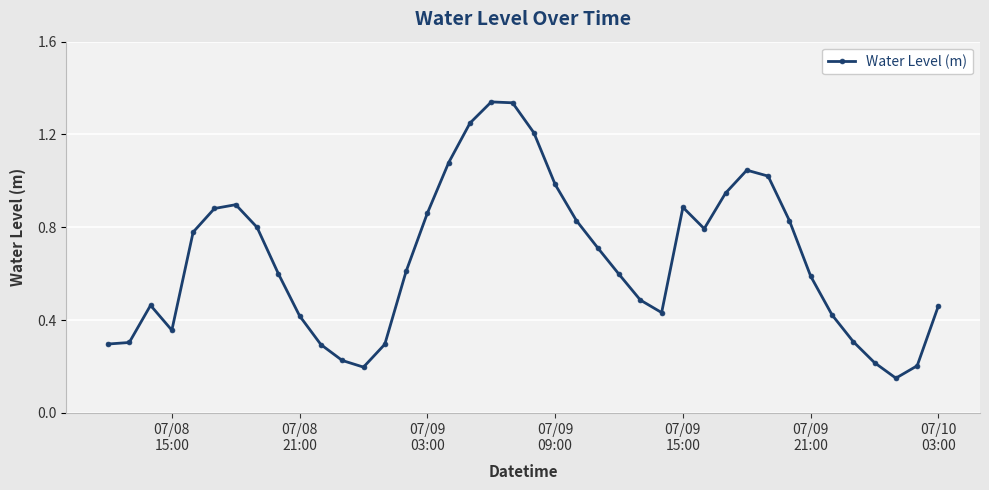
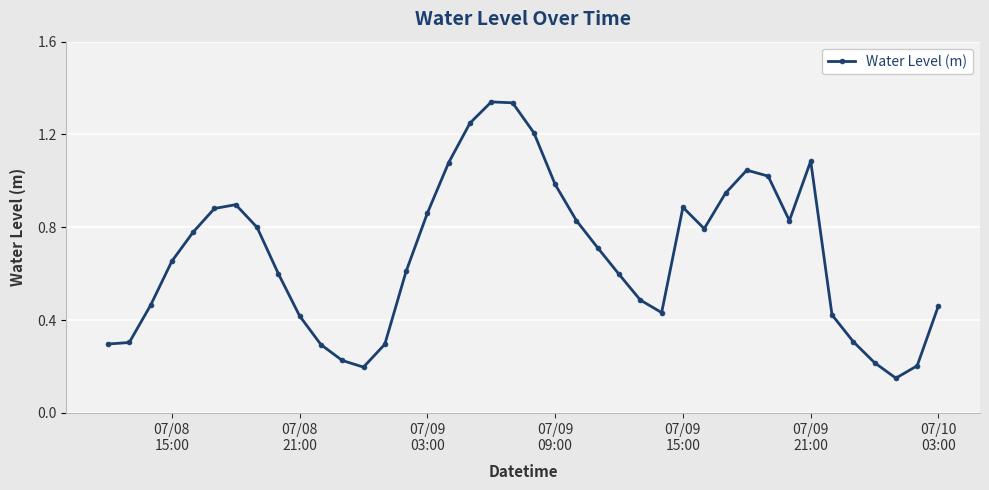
07/08 15:00: 0.36 -> 0.65
07/09 21:00: 0.59 -> 1.09
